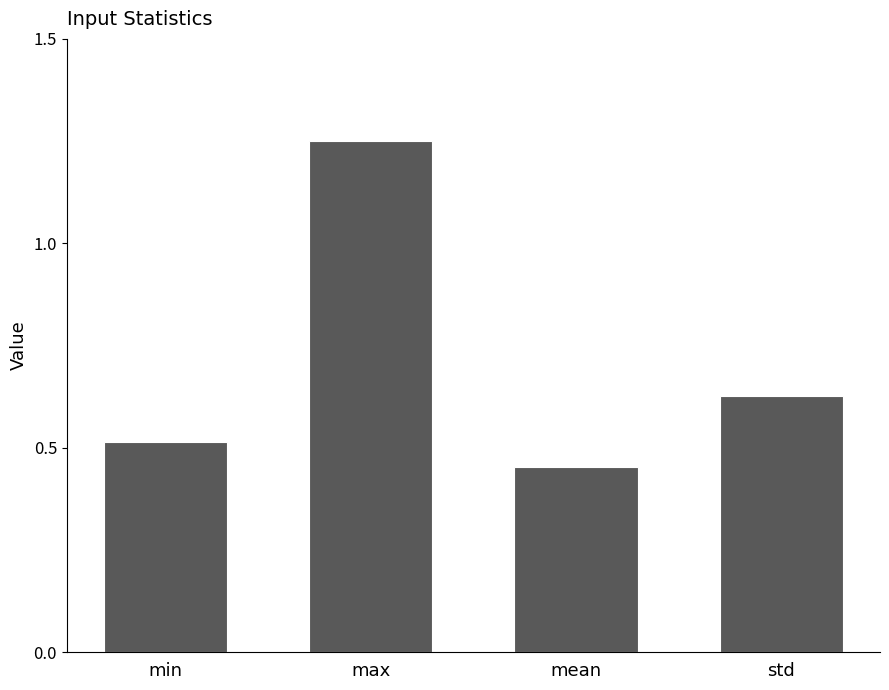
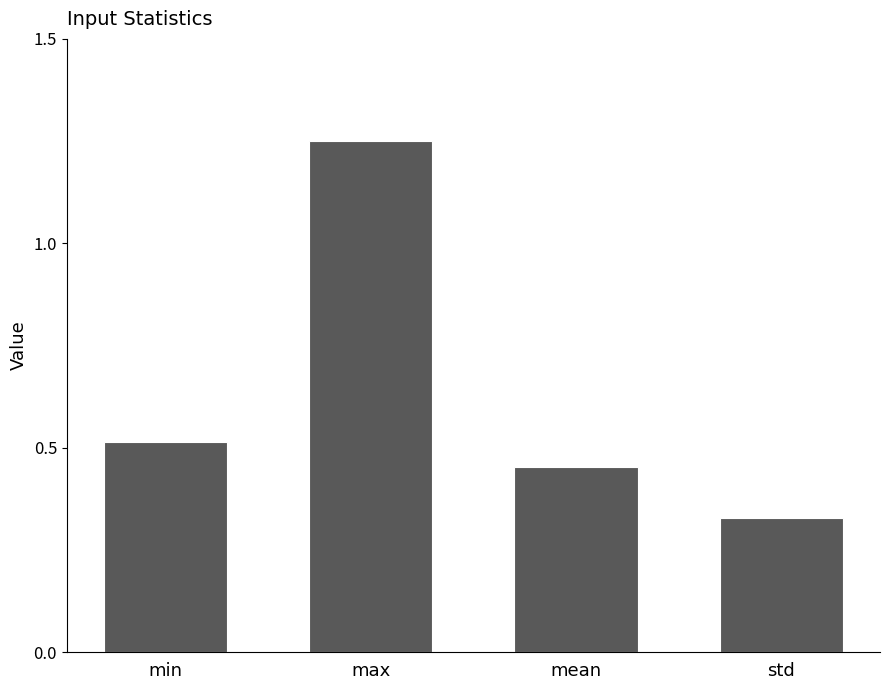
std: 0.63 -> 0.33
